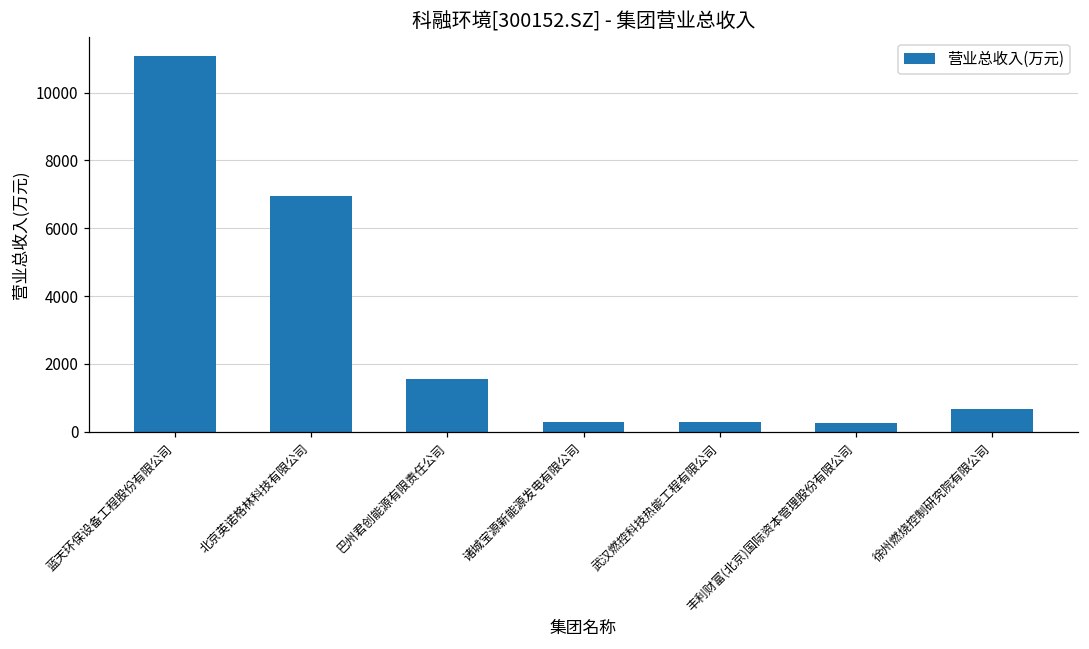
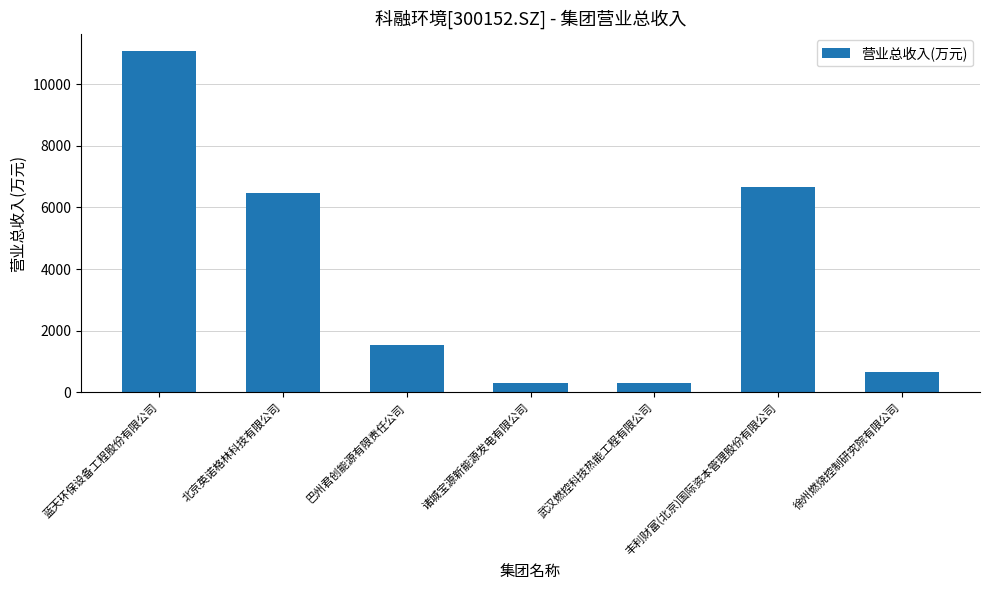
北京英诺格林科技有限公司: 7000 -> 6500
丰利财富(北京)国际资本管理股份有限公司: 300 -> 6700
